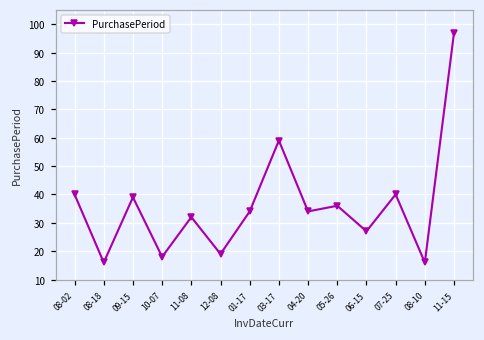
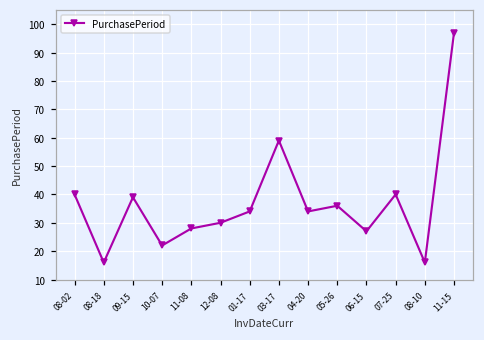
10-07: 18 -> 22
11-08: 32 -> 28
12-08: 19 -> 30
